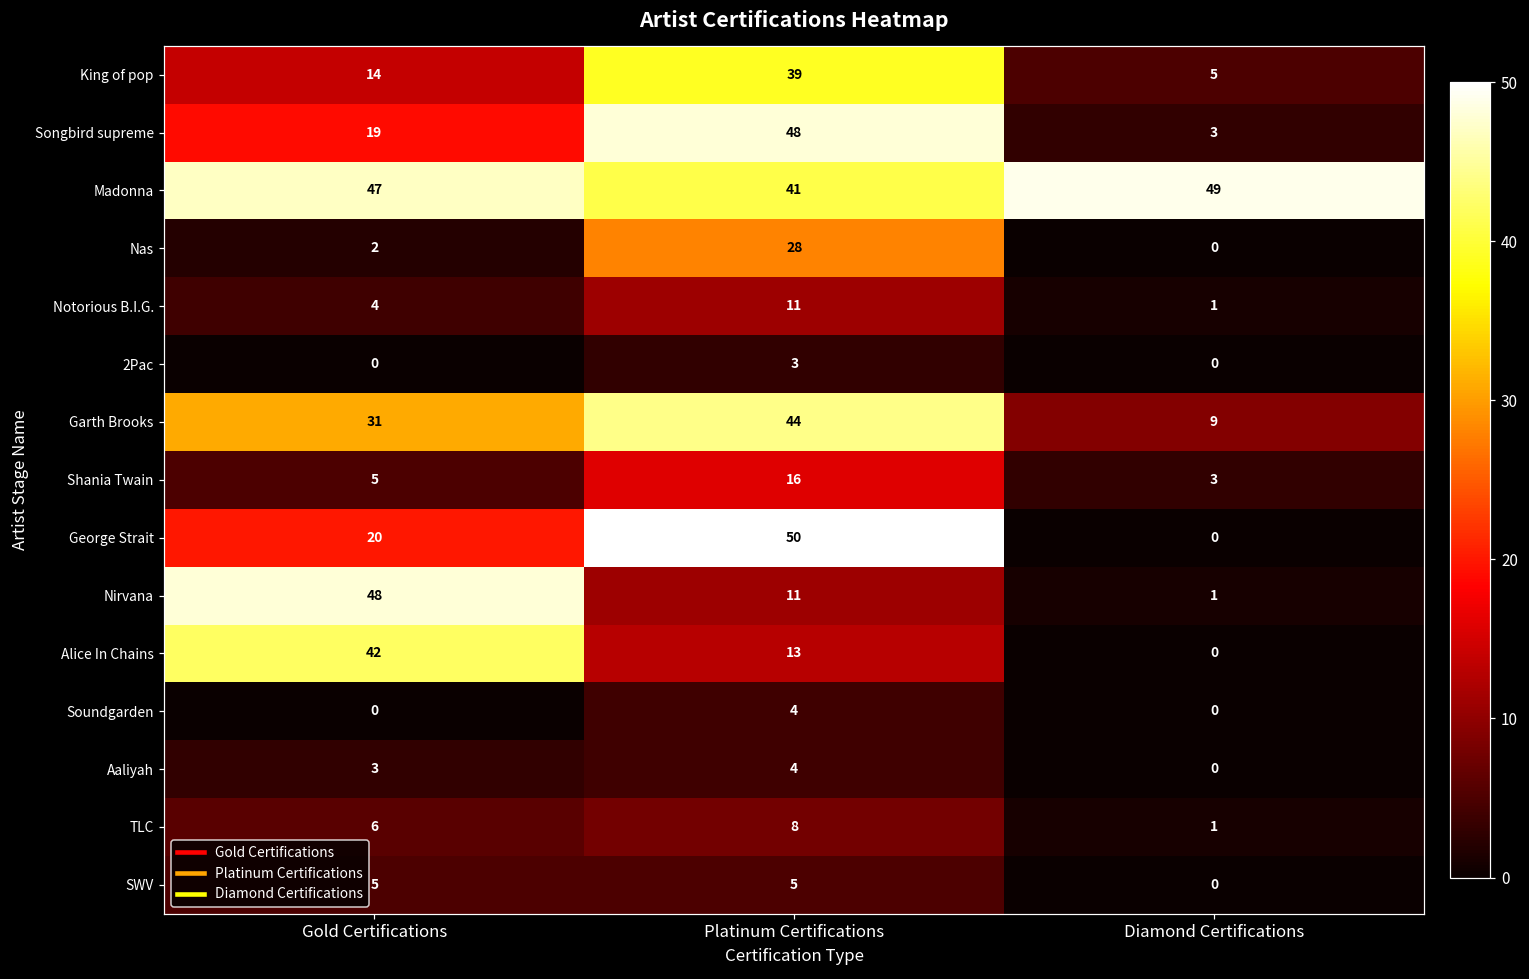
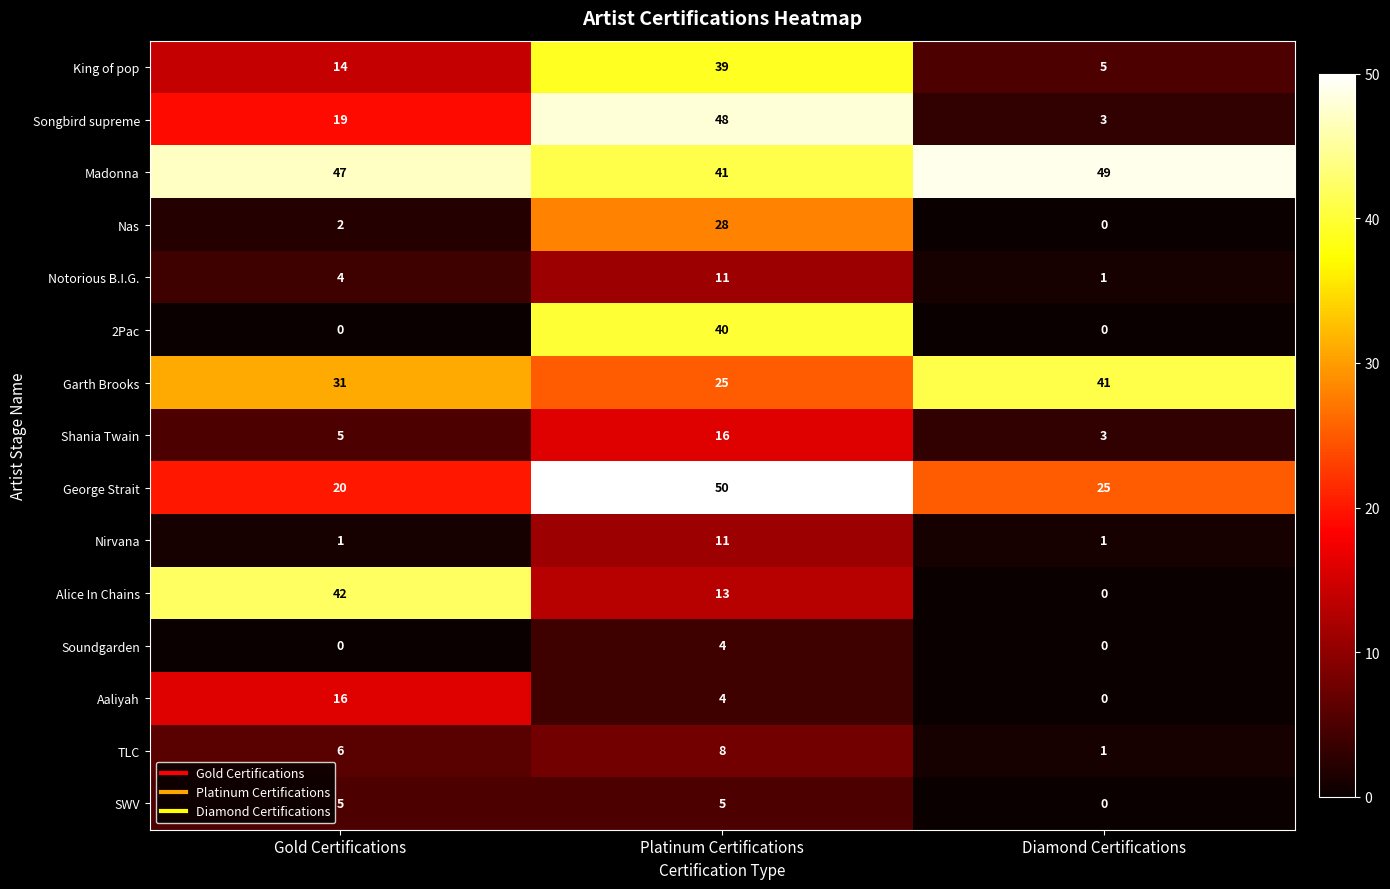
2Pac, Platinum Certifications: 3 -> 40
Garth Brooks, Platinum Certifications: 44 -> 25
Garth Brooks, Diamond Certifications: 9 -> 41
George Strait, Diamond Certifications: 0 -> 25
Nirvana, Gold Certifications: 48 -> 1
Aaliyah, Gold Certifications: 3 -> 16
